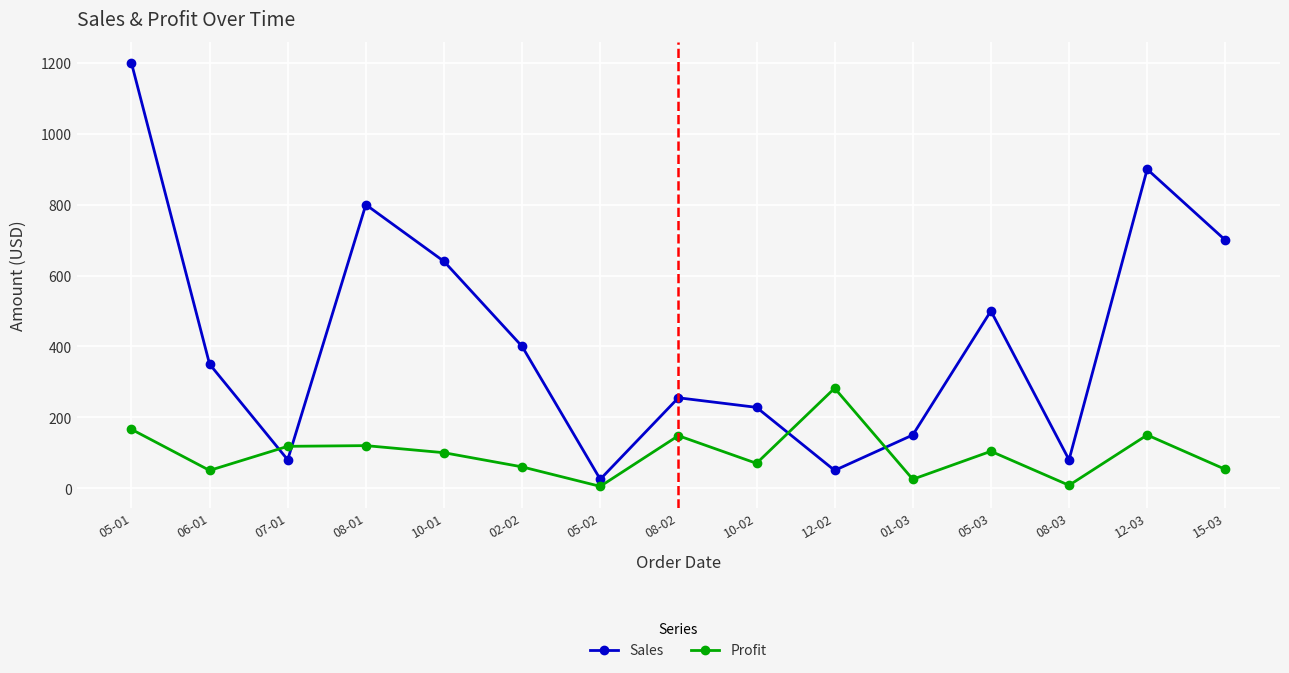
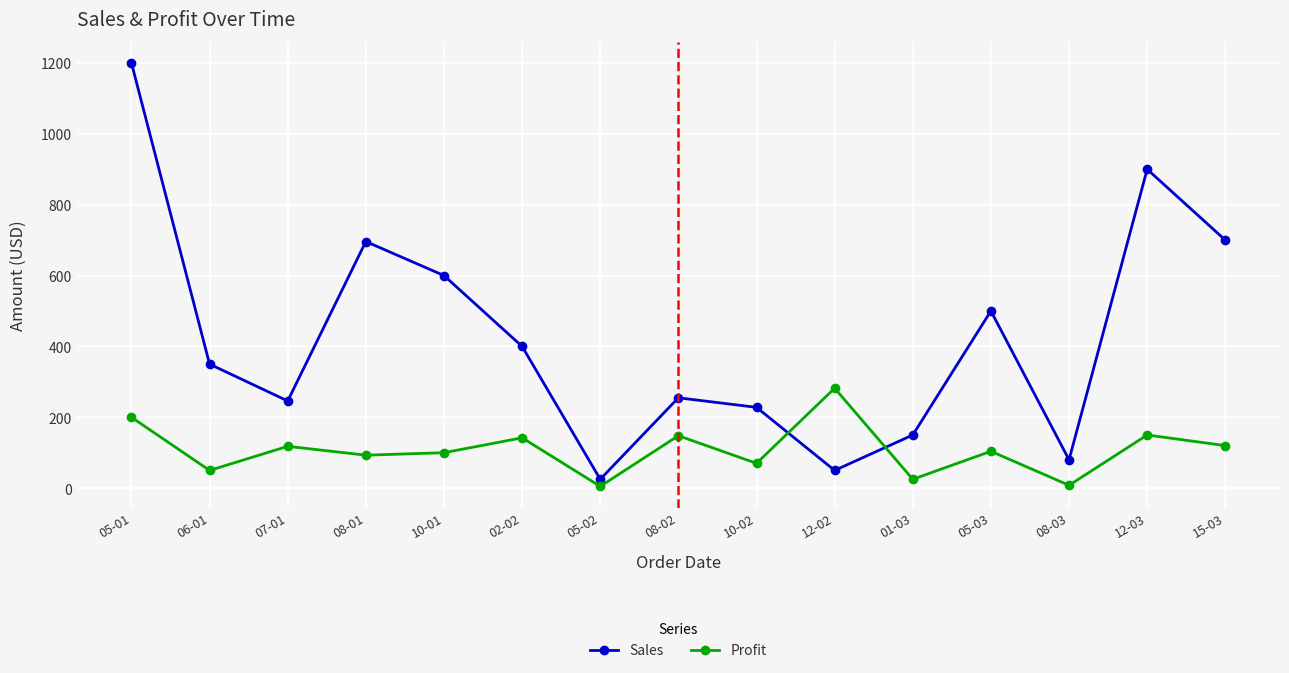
Profit, 05-01: 170 -> 200
Sales, 07-01: 80 -> 250
Sales, 08-01: 800 -> 700
Profit, 08-01: 120 -> 90
Sales, 10-01: 640 -> 600
Profit, 02-02: 60 -> 140
Profit, 15-03: 50 -> 120
